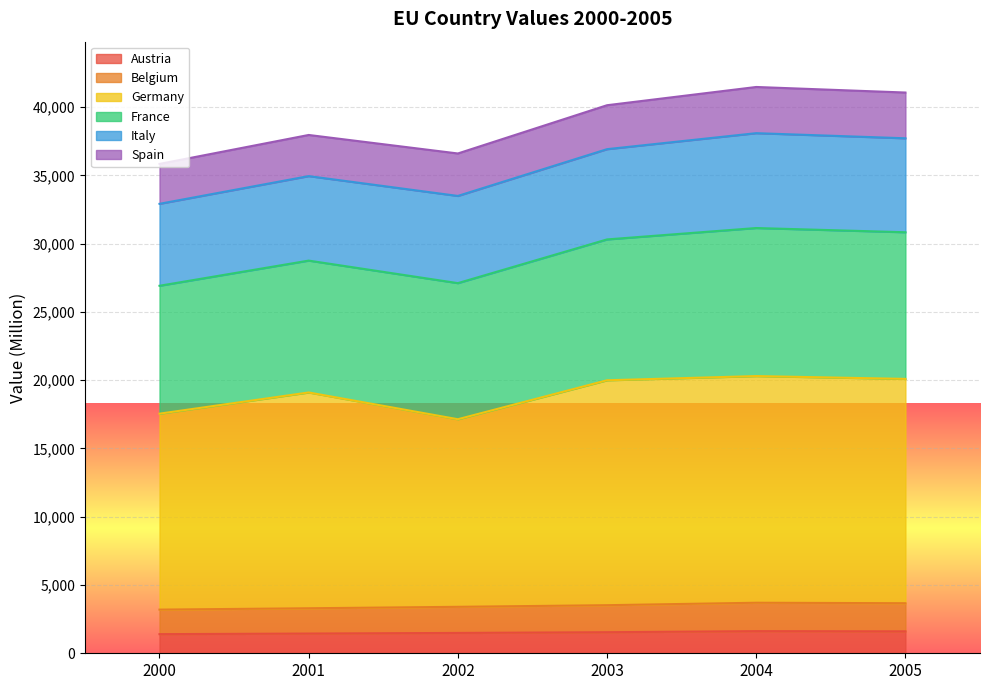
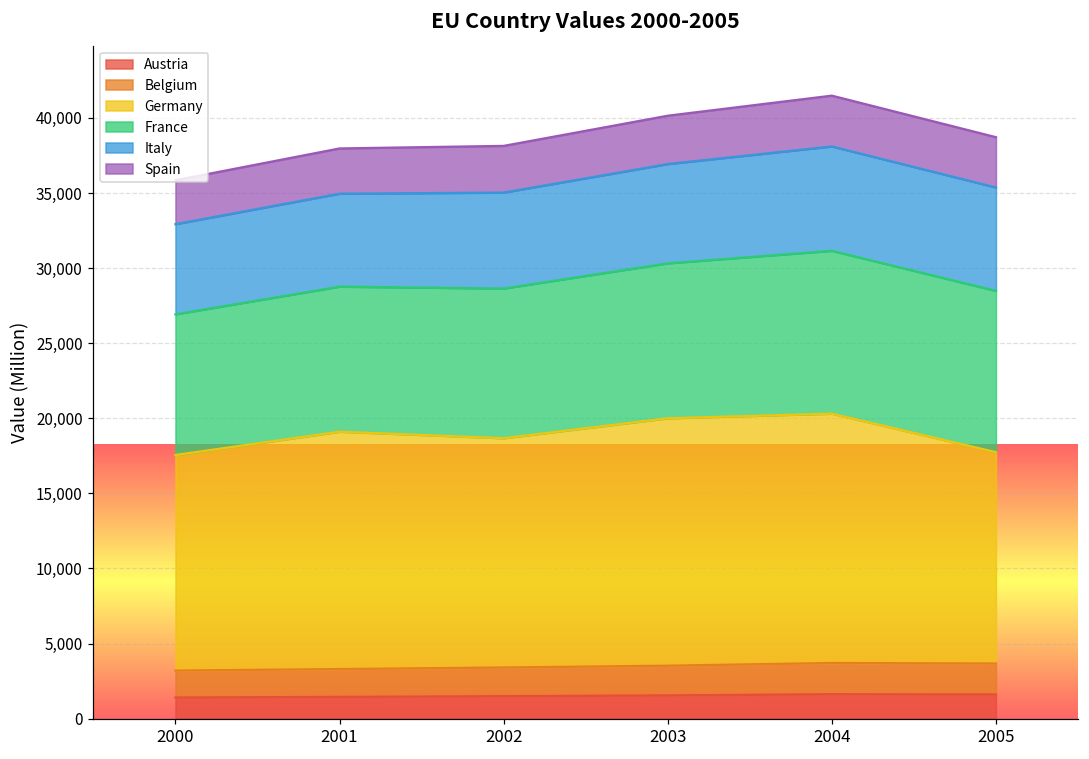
Germany, 2002: 13,700 -> 15,300
Germany, 2005: 16,400 -> 14,100
